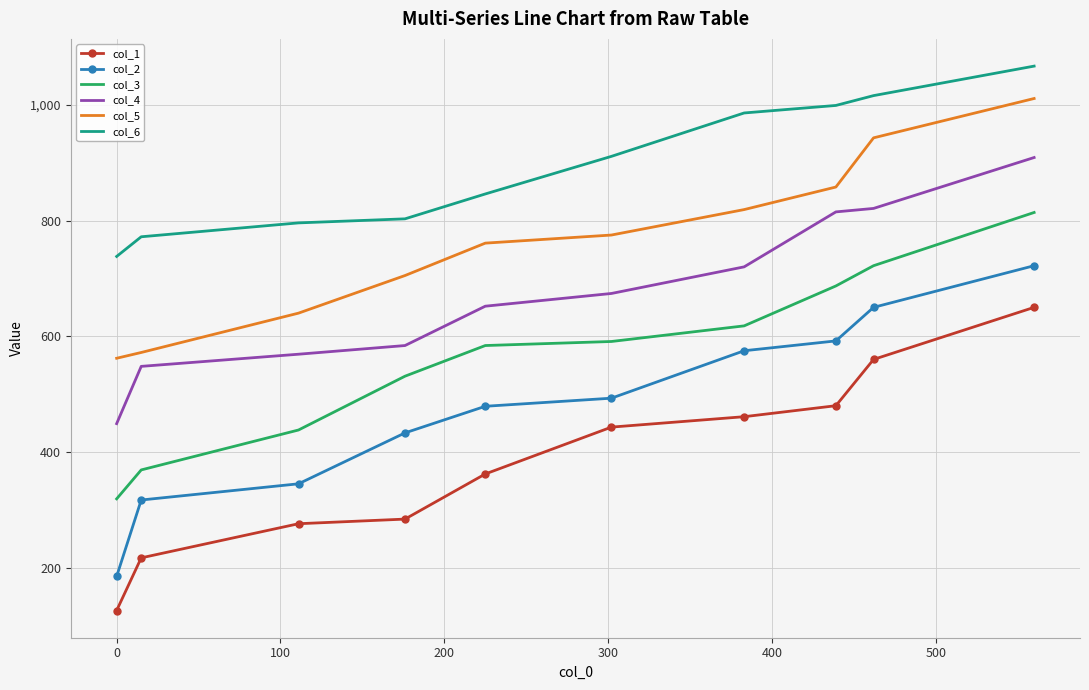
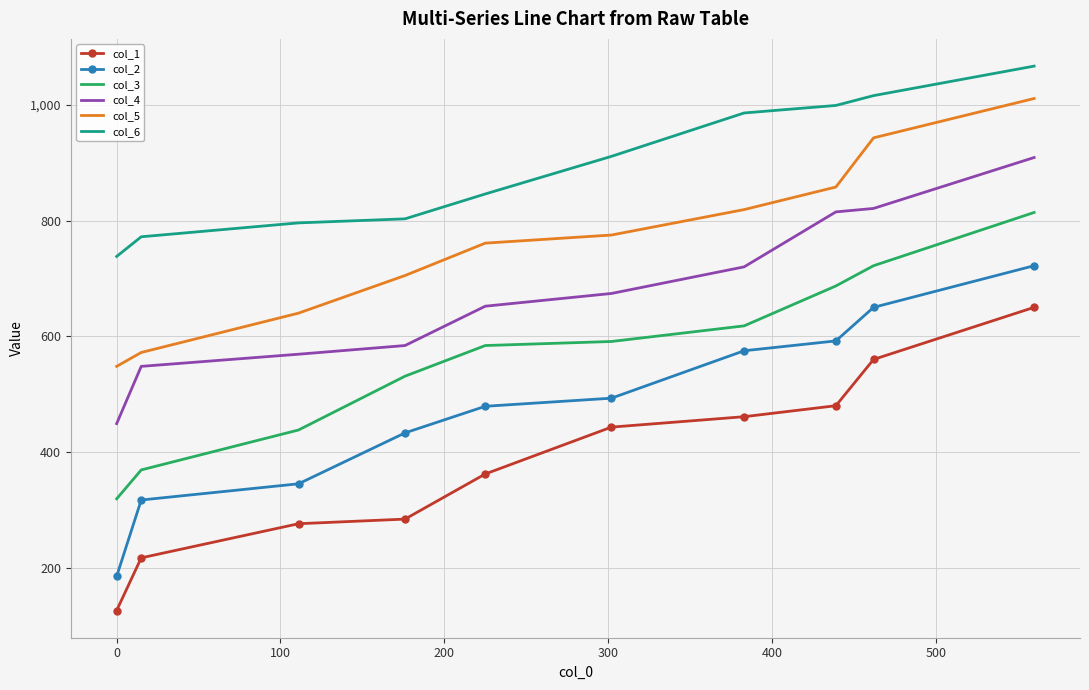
col_5, 0: 560 -> 550
